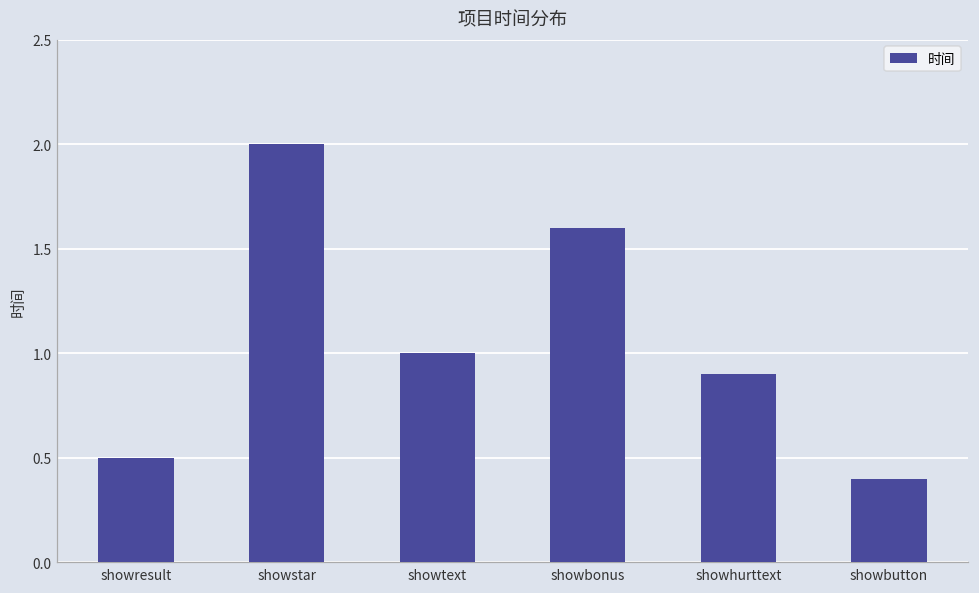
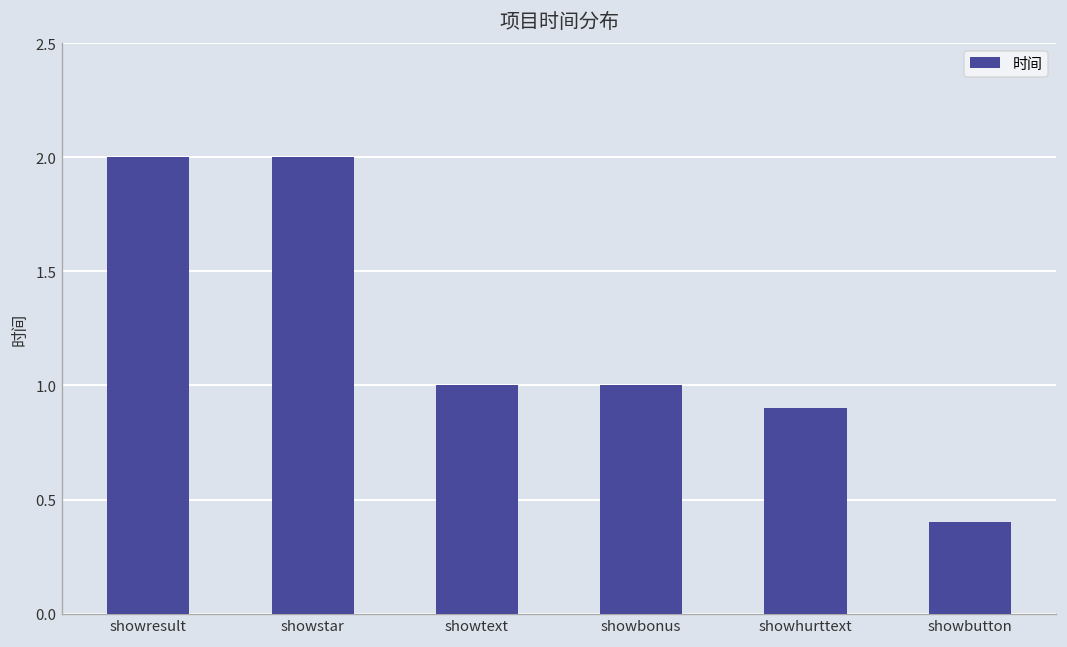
showresult: 0.5 -> 2.0
showbonus: 1.6 -> 1.0
